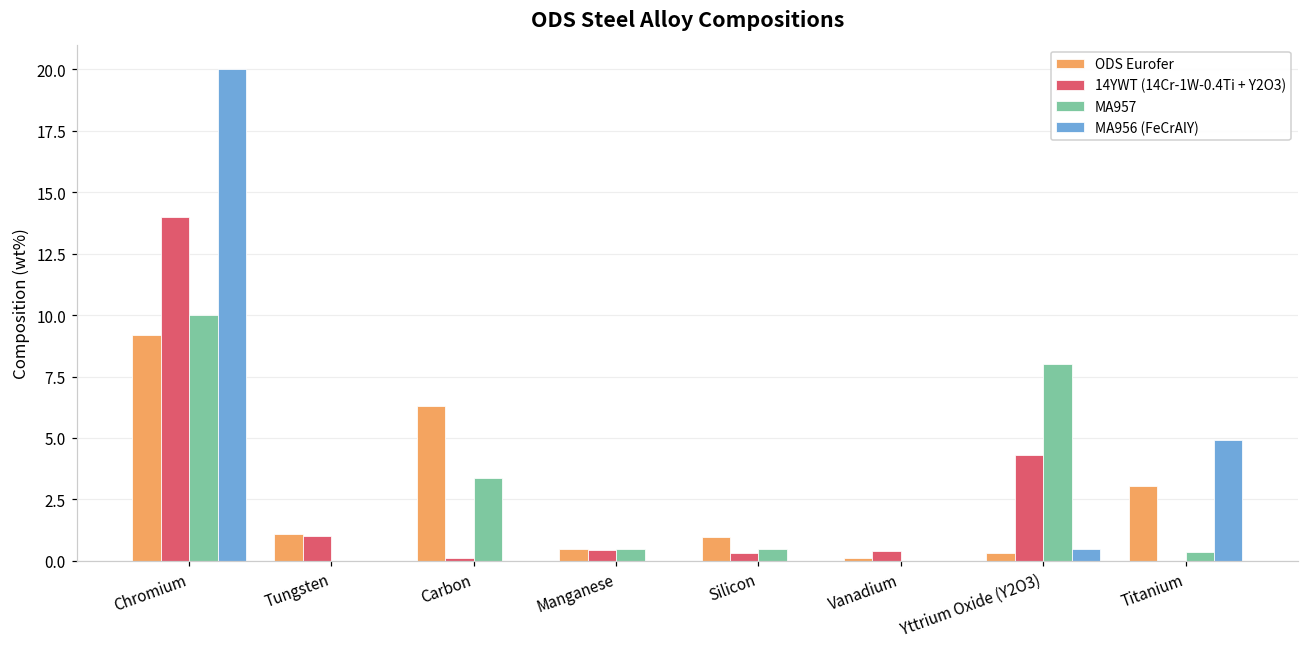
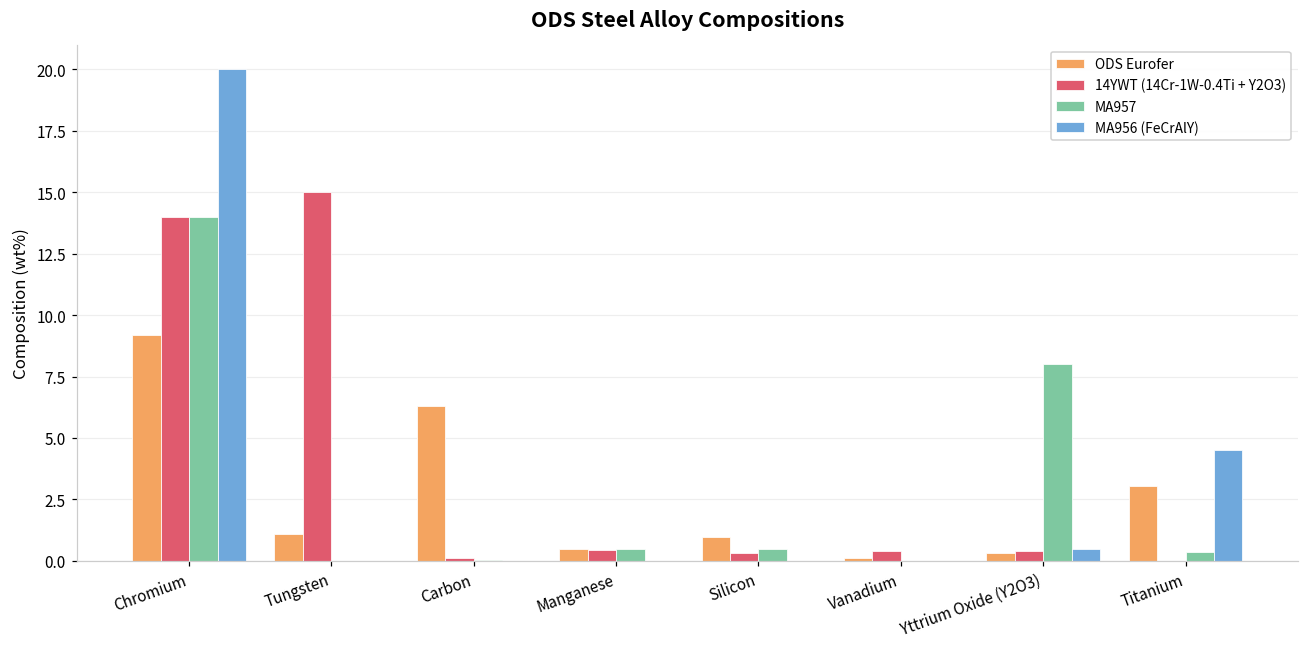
MA957, Chromium: 10 -> 14
14YWT (14Cr-1W-0.4Ti + Y2O3), Tungsten: 1 -> 15
MA957, Carbon: 3.4 -> 0.1
14YWT (14Cr-1W-0.4Ti + Y2O3), Yttrium Oxide (Y2O3): 4.3 -> 0.4
MA956 (FeCrAlY), Titanium: 4.9 -> 4.5
